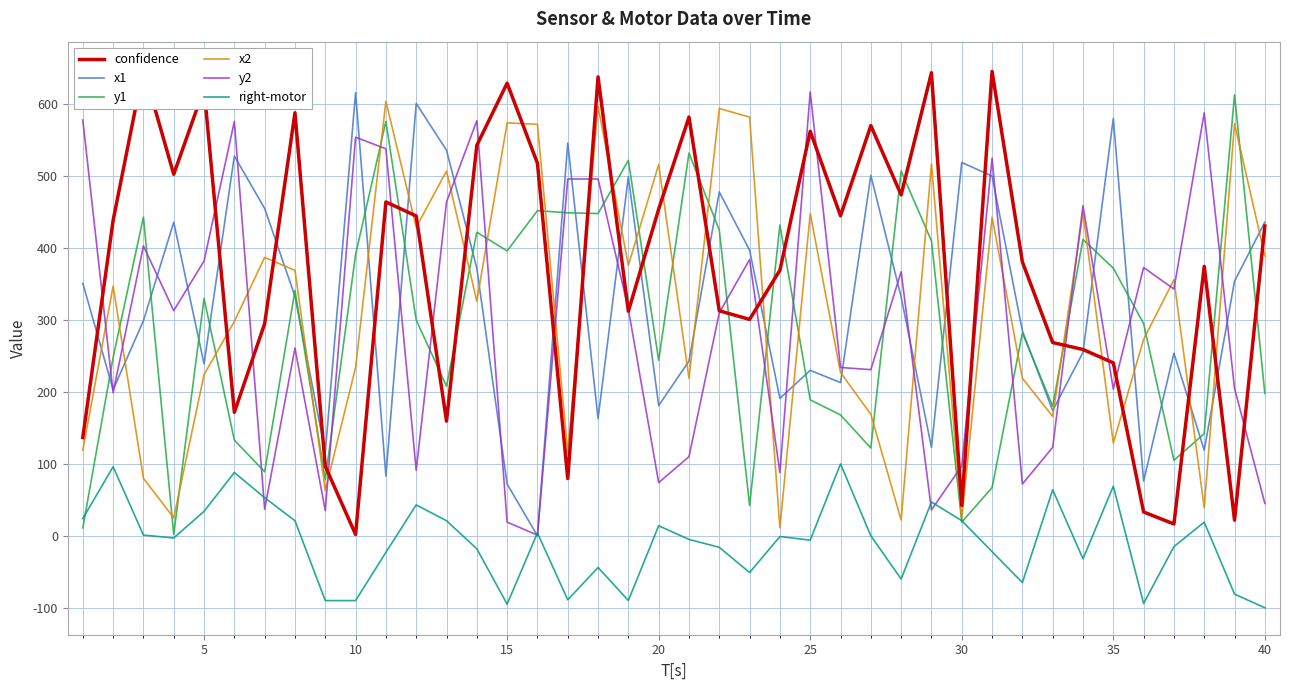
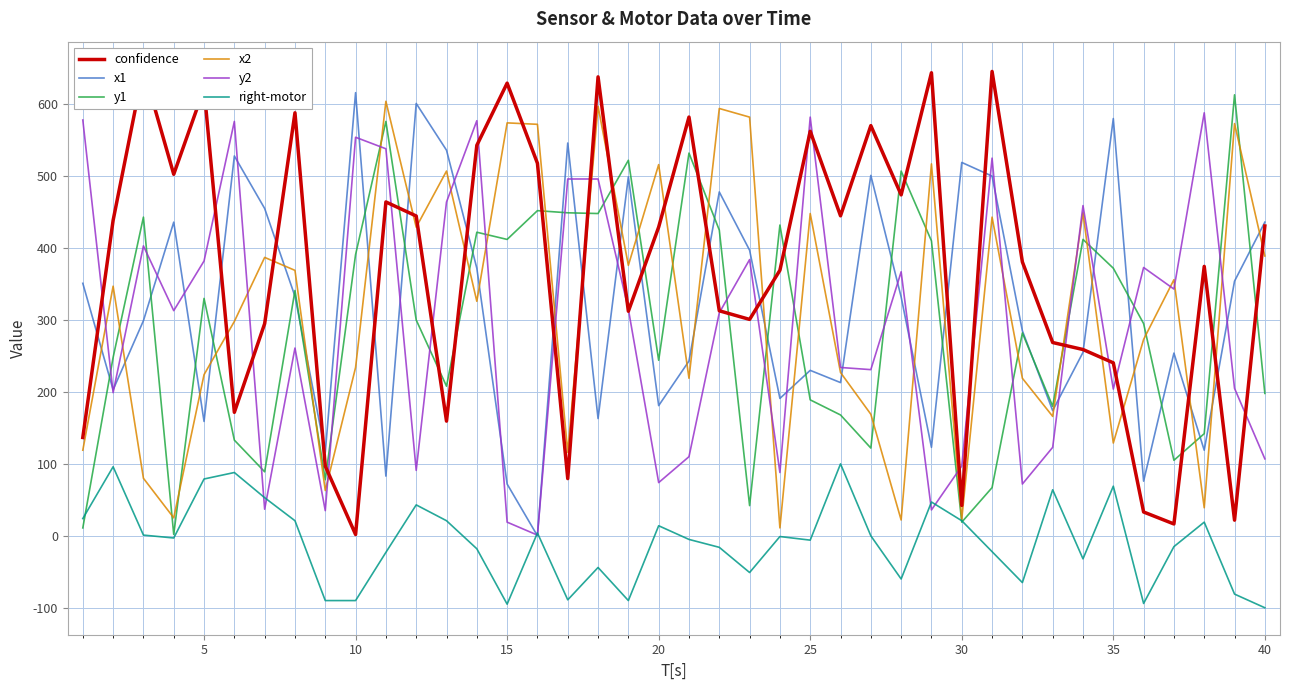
x1, 5: 240 -> 160
right-motor, 5: 30 -> 80
y1, 15: 400 -> 410
confidence, 20: 450 -> 430
y2, 25: 620 -> 580
y2, 40: 50 -> 110
